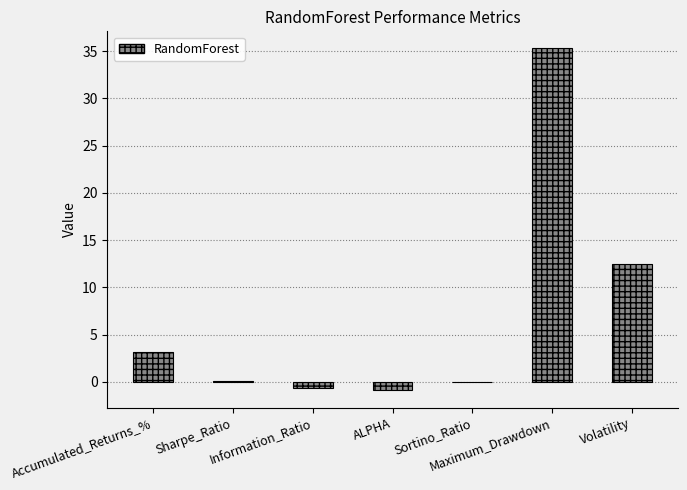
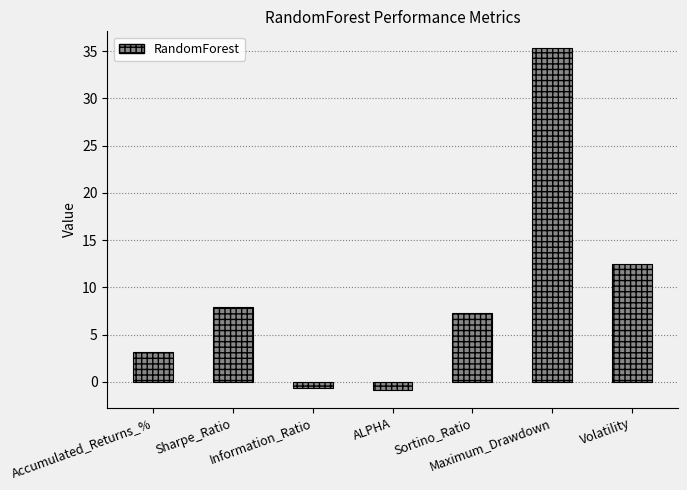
Sharpe_Ratio: 0 -> 8
Sortino_Ratio: 0 -> 7
